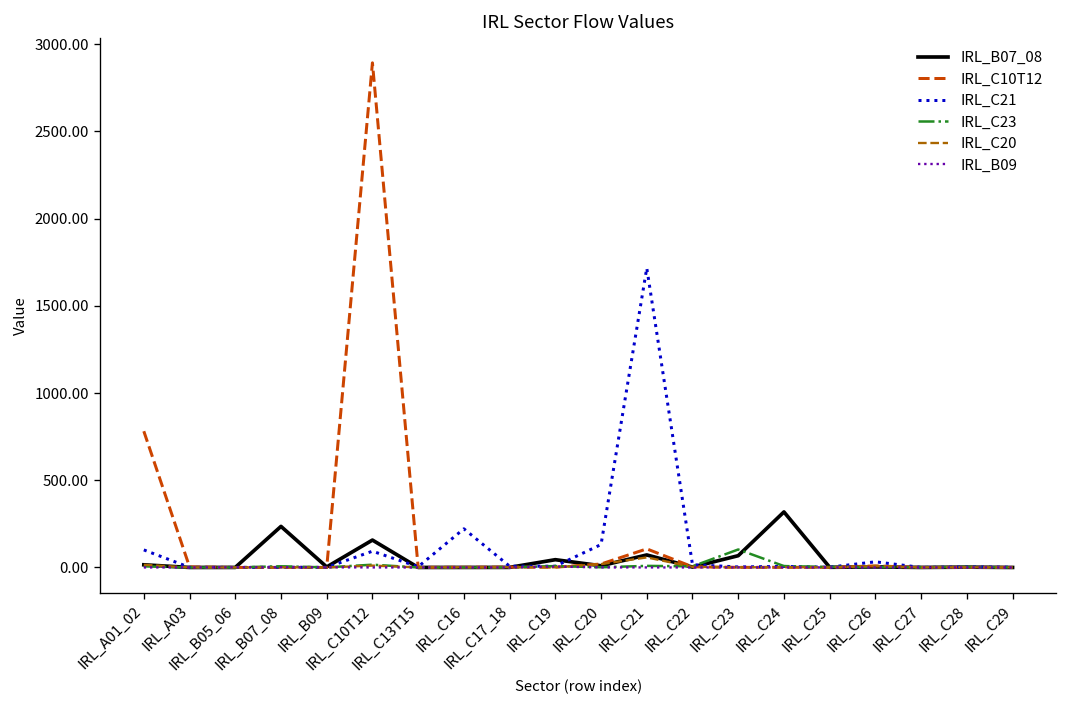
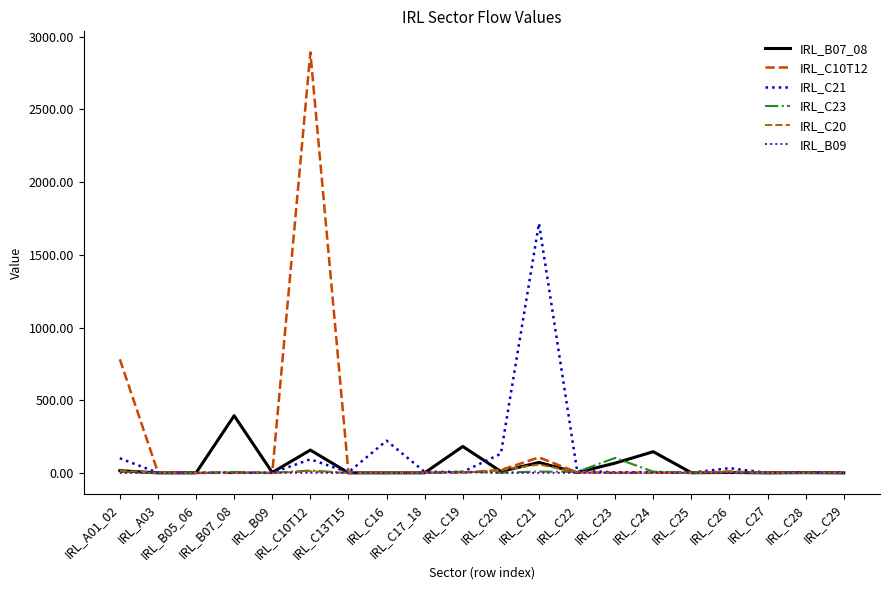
IRL_B07_08, IRL_B07_08: 240 -> 390
IRL_B07_08, IRL_C19: 40 -> 180
IRL_B07_08, IRL_C24: 320 -> 150
